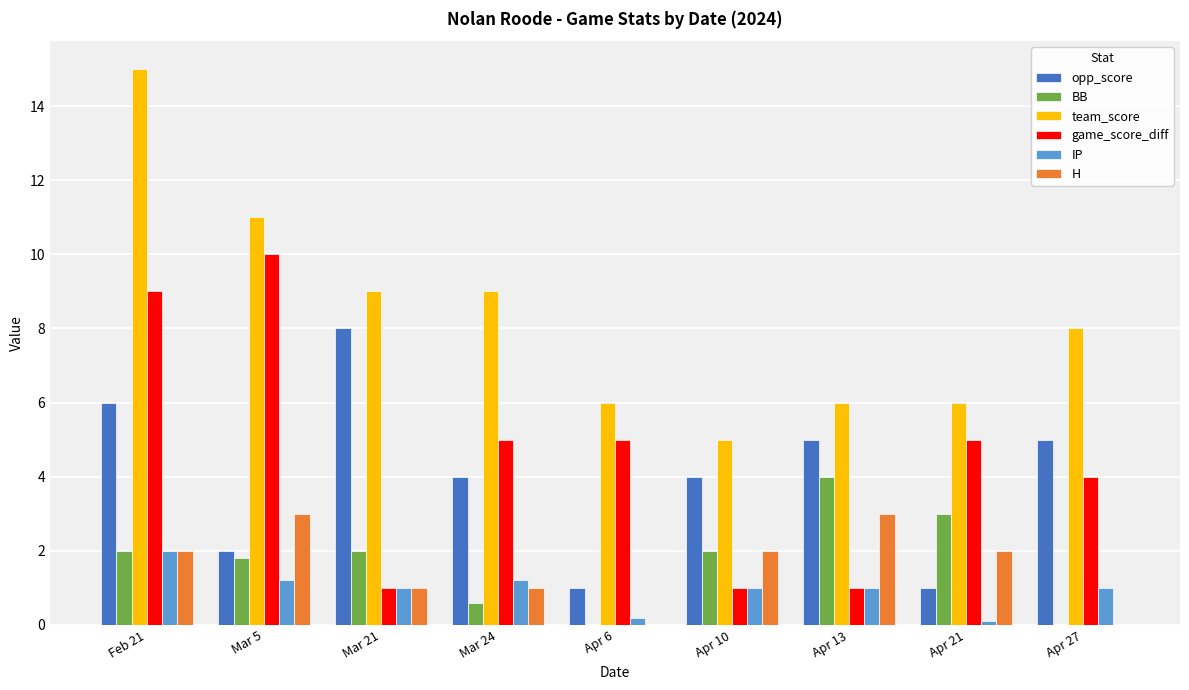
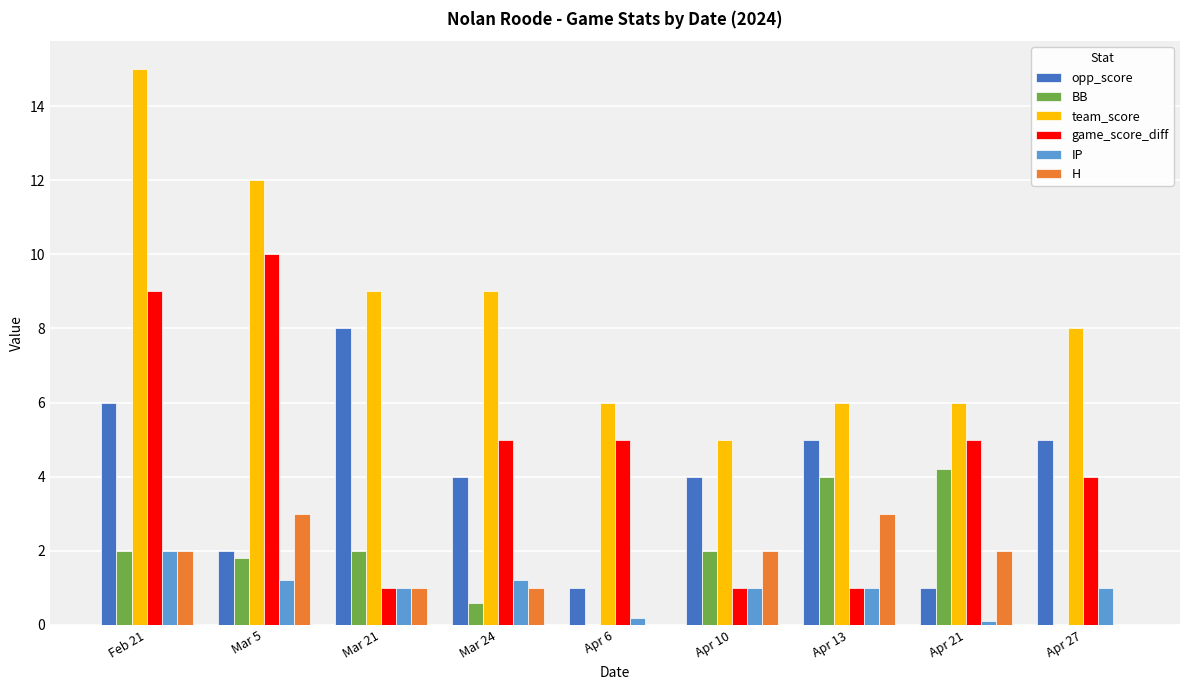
team_score, Mar 5: 11 -> 12
BB, Apr 21: 3.0 -> 4.2
